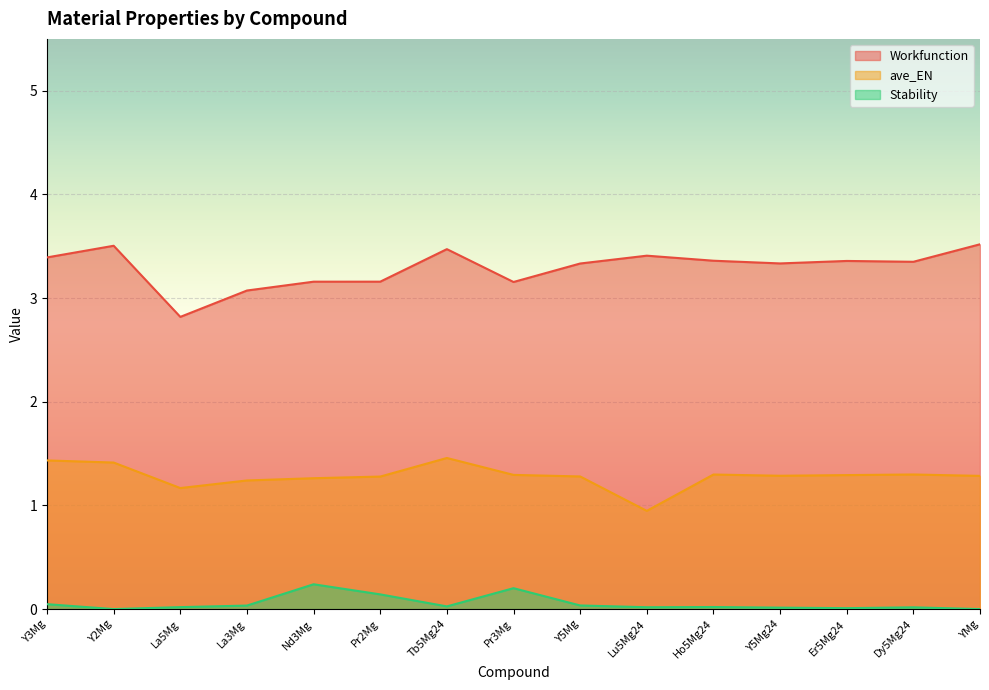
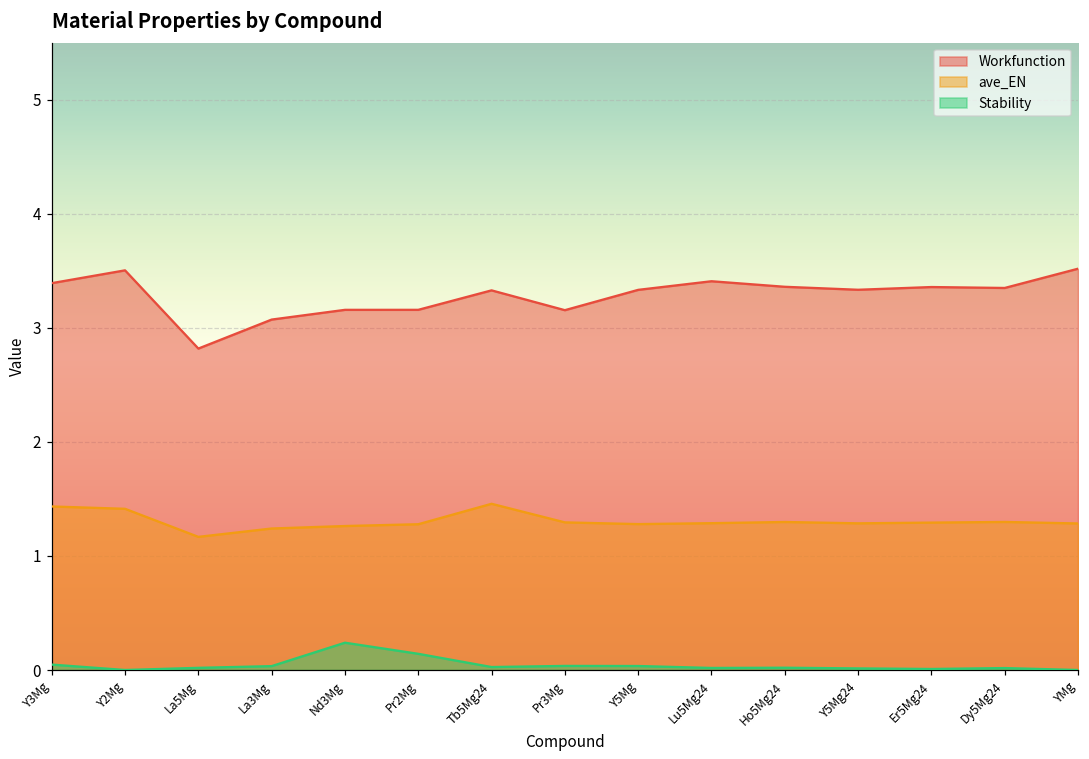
Workfunction, Tb5Mg24: 3.47 -> 3.33
Stability, Pr3Mg: 0.20 -> 0.04
ave_EN, Lu5Mg24: 0.95 -> 1.29
